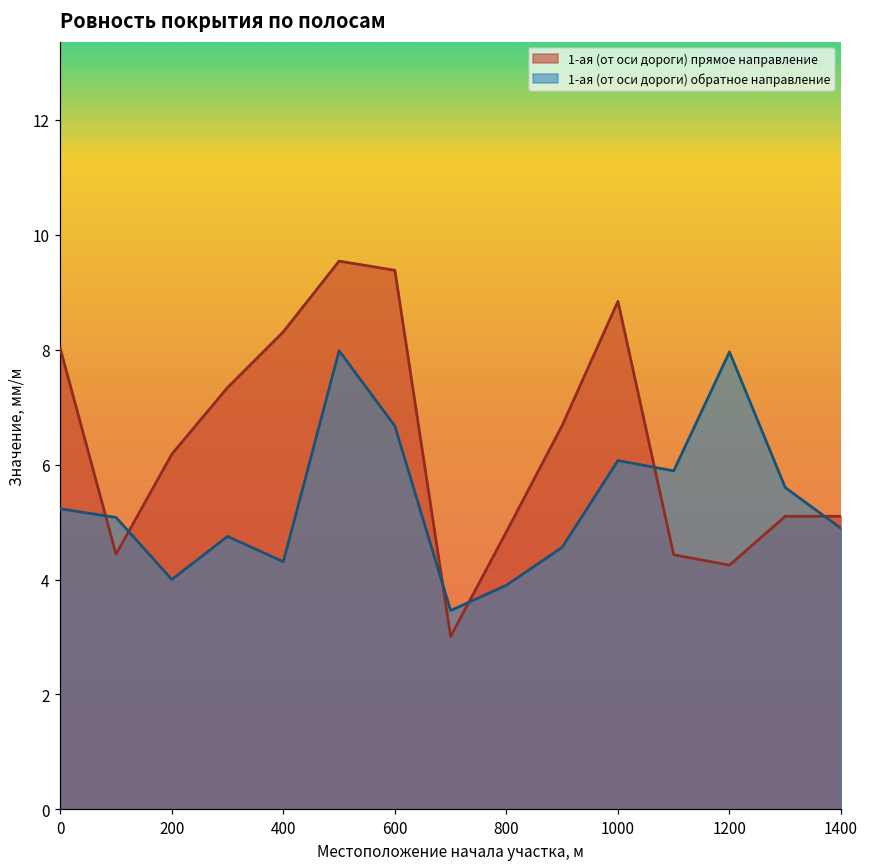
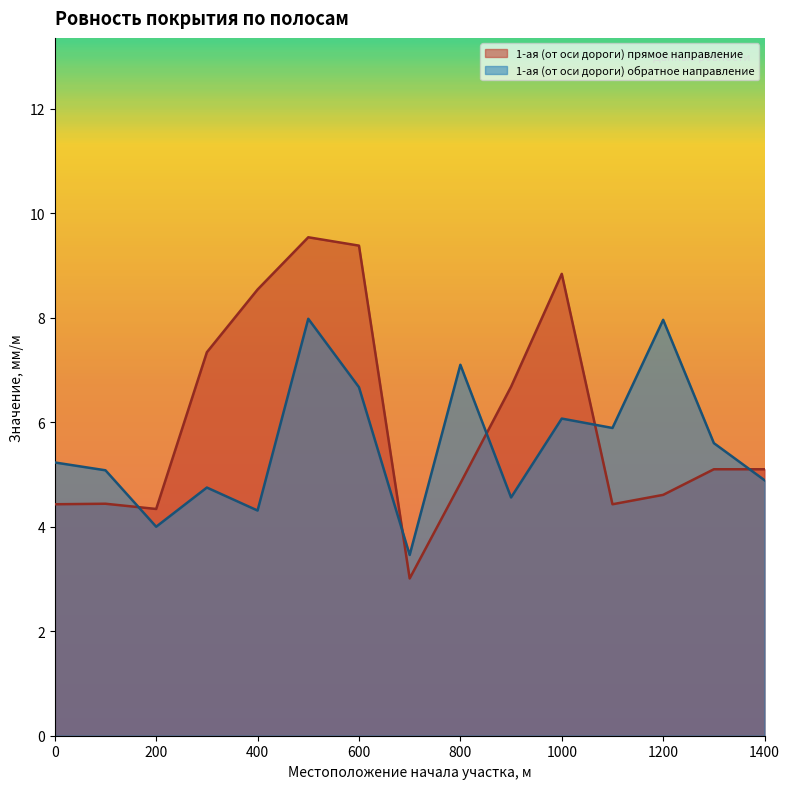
1-ая (от оси дороги) прямое направление, 0: 8.0 -> 4.4
1-ая (от оси дороги) прямое направление, 200: 6.2 -> 4.3
1-ая (от оси дороги) прямое направление, 400: 8.3 -> 8.5
1-ая (от оси дороги) обратное направление, 800: 3.9 -> 7.1
1-ая (от оси дороги) прямое направление, 1200: 4.3 -> 4.6
